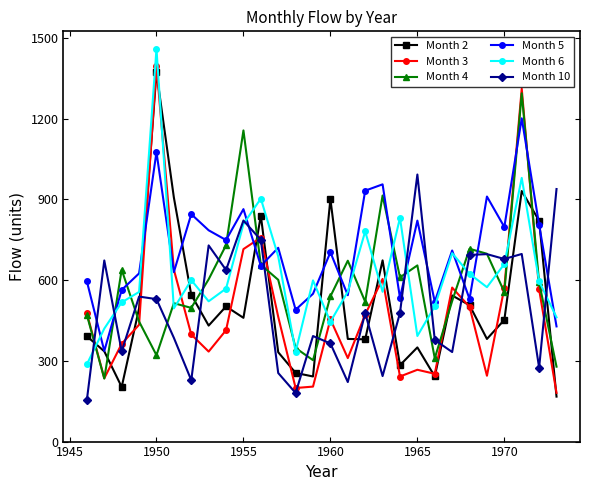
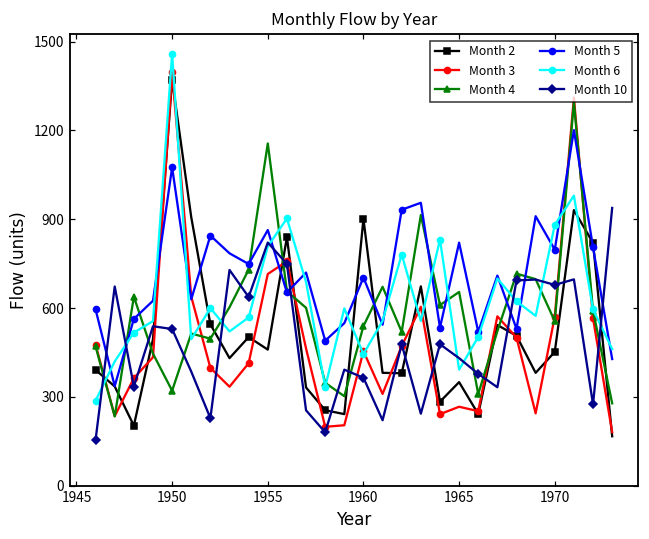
Month 10, 1965: 990 -> 430
Month 6, 1970: 660 -> 880
